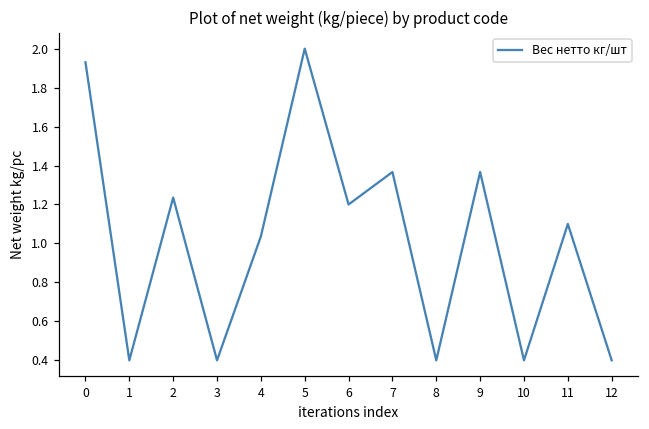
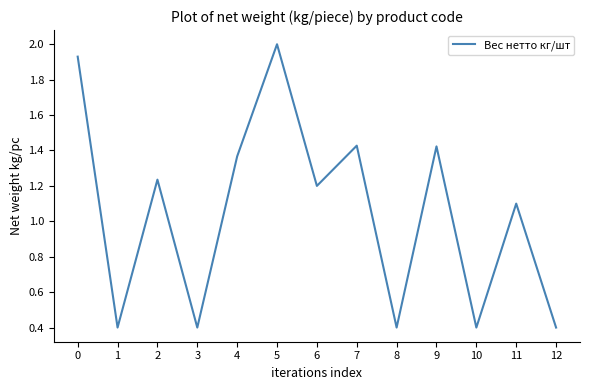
4: 1.04 -> 1.37
7: 1.37 -> 1.43
9: 1.37 -> 1.42
